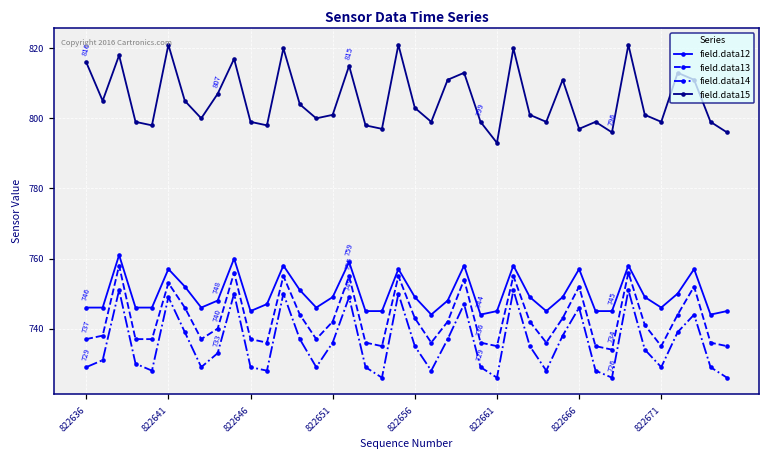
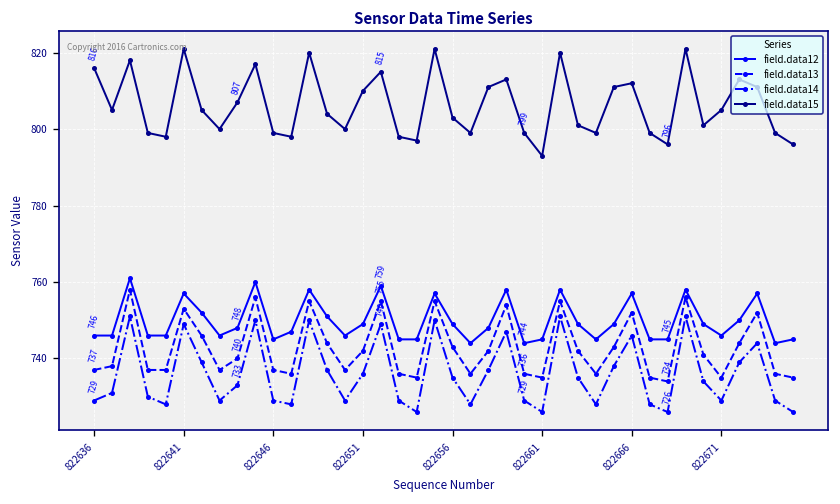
field.data15, 822651: 801 -> 810
field.data15, 822666: 797 -> 812
field.data15, 822671: 799 -> 805
